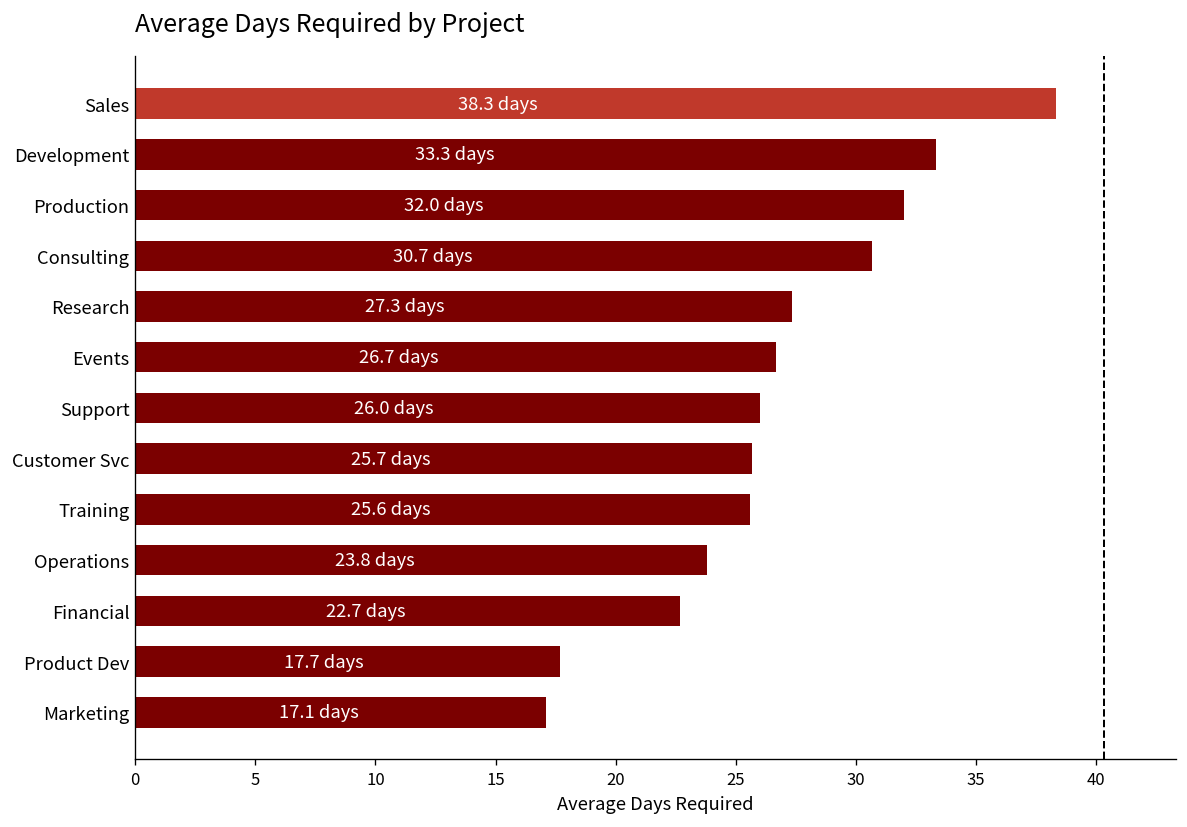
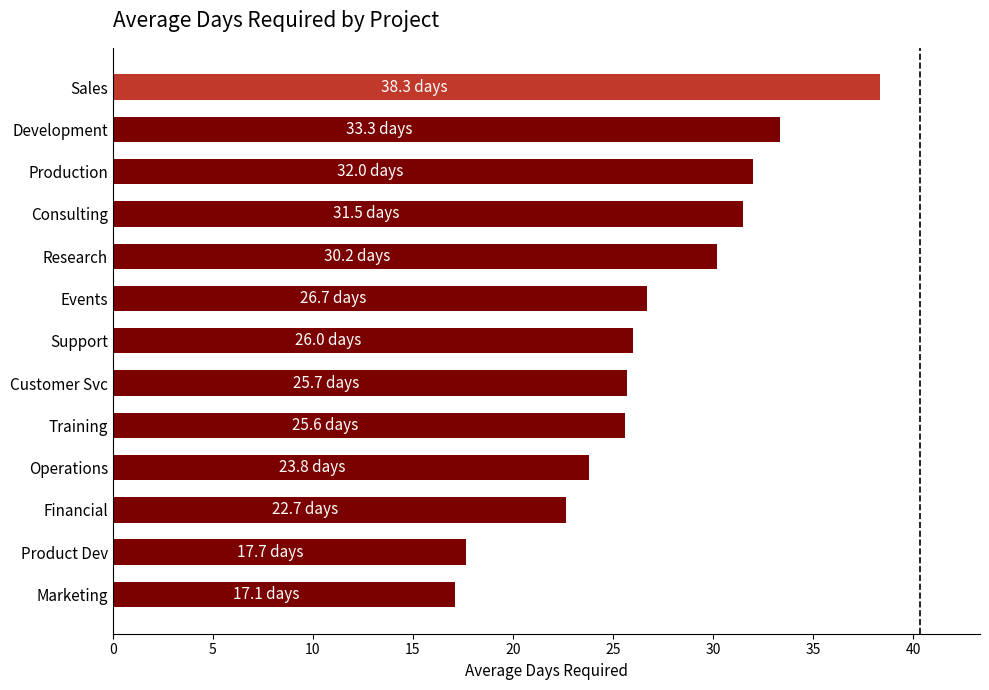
Consulting: 30.7 -> 31.5
Research: 27.3 -> 30.2
